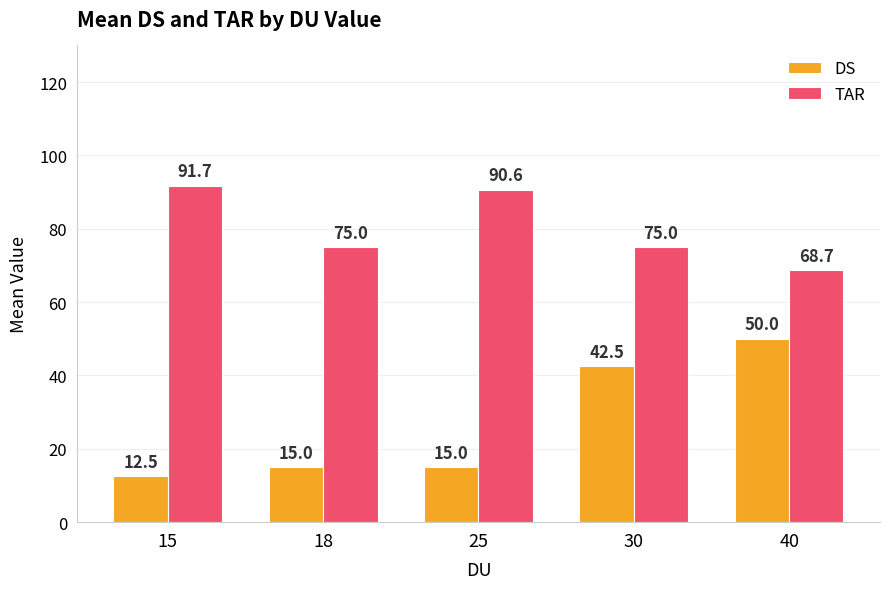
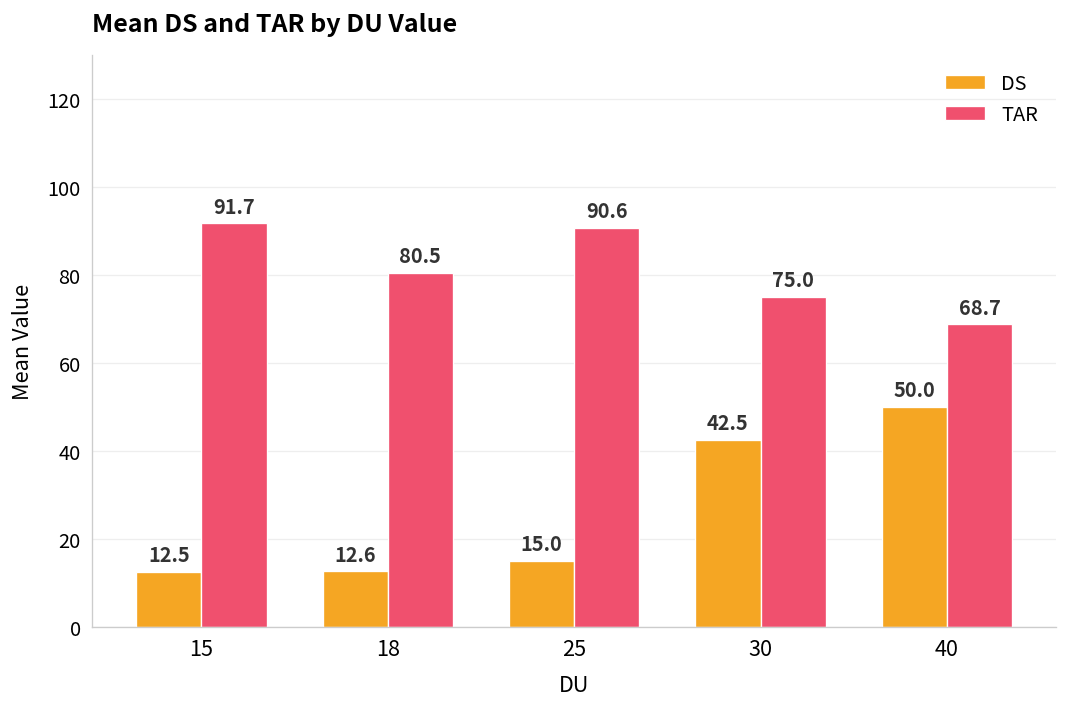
DS, 18: 15.0 -> 12.6
TAR, 18: 75.0 -> 80.5
